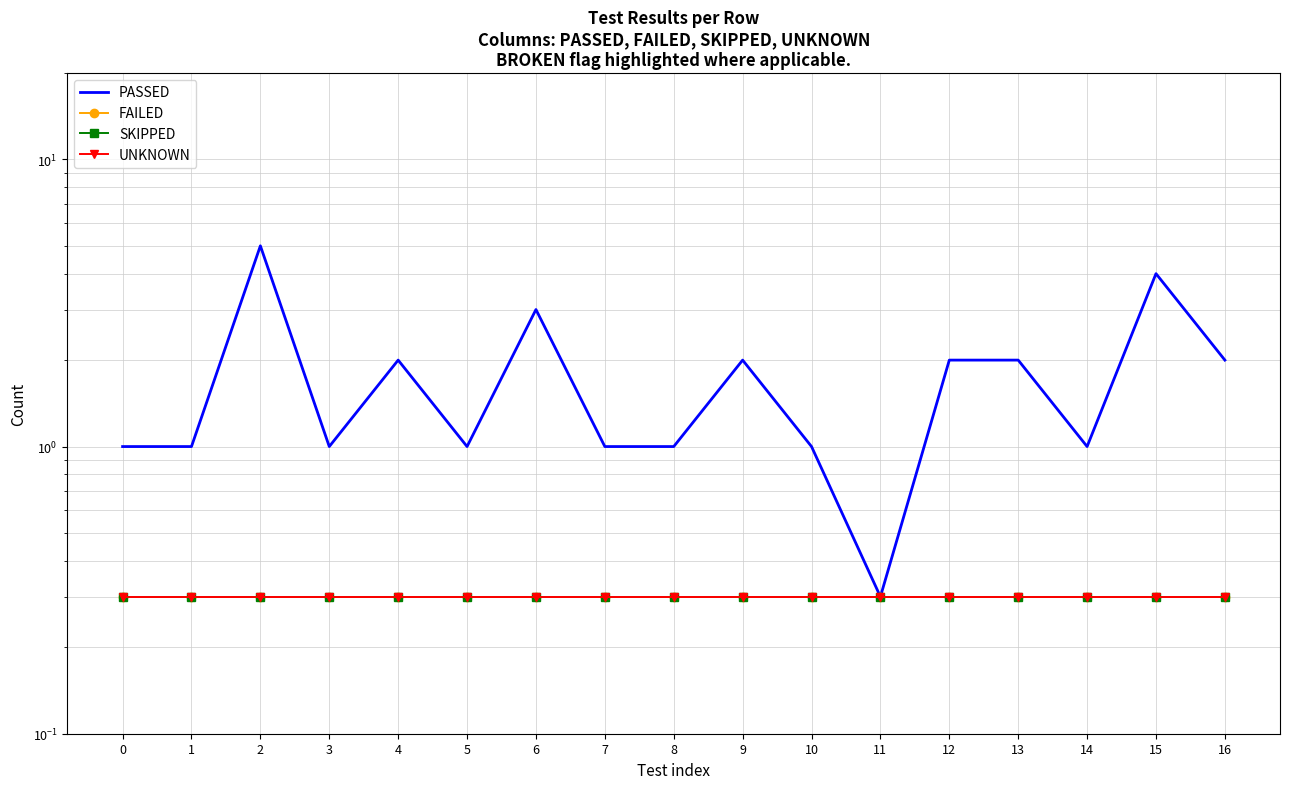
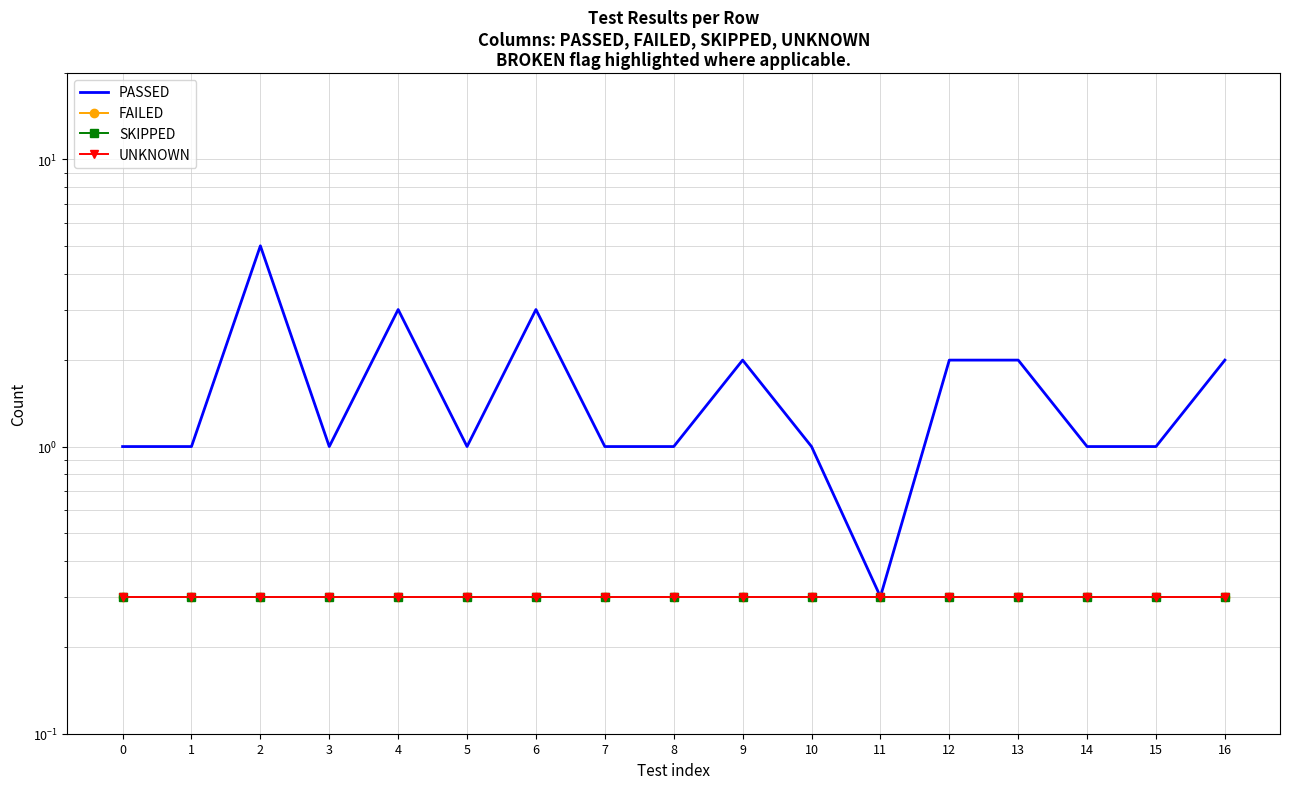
PASSED, 4: 2 -> 3
PASSED, 15: 4 -> 1
